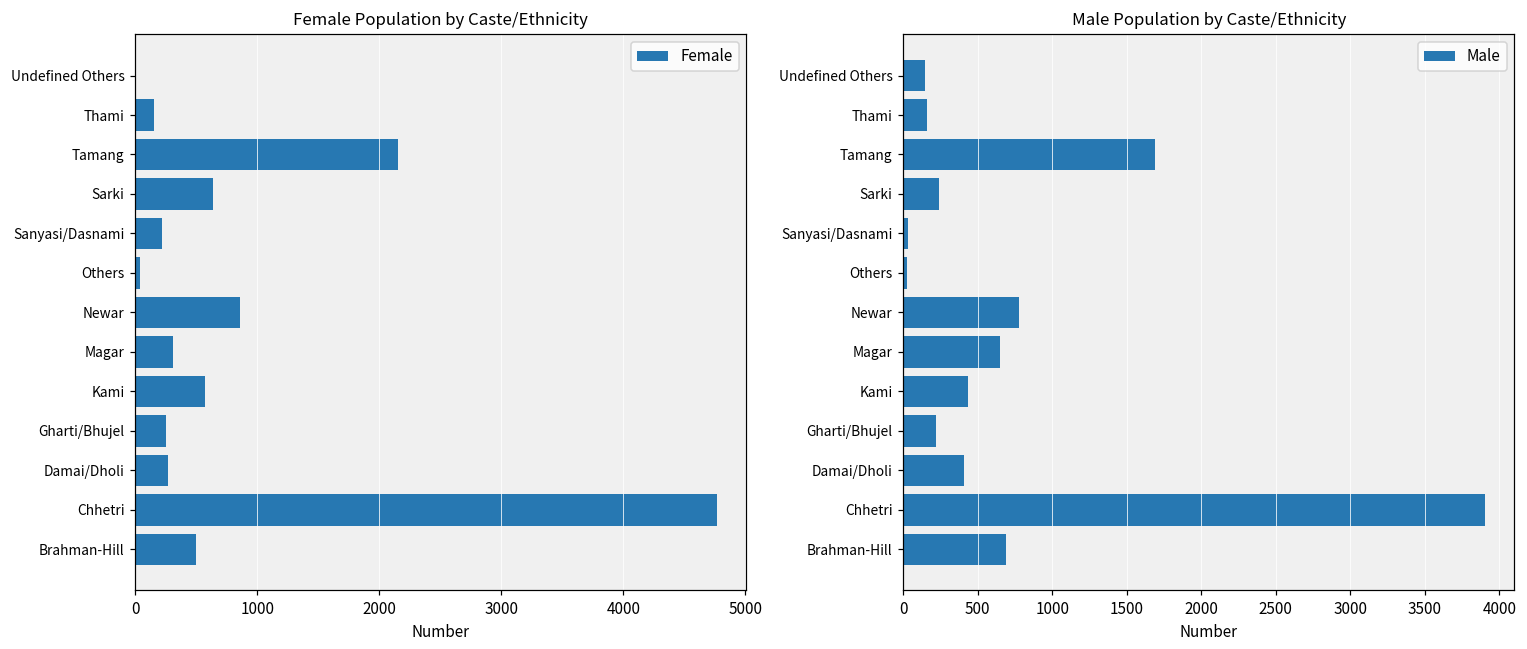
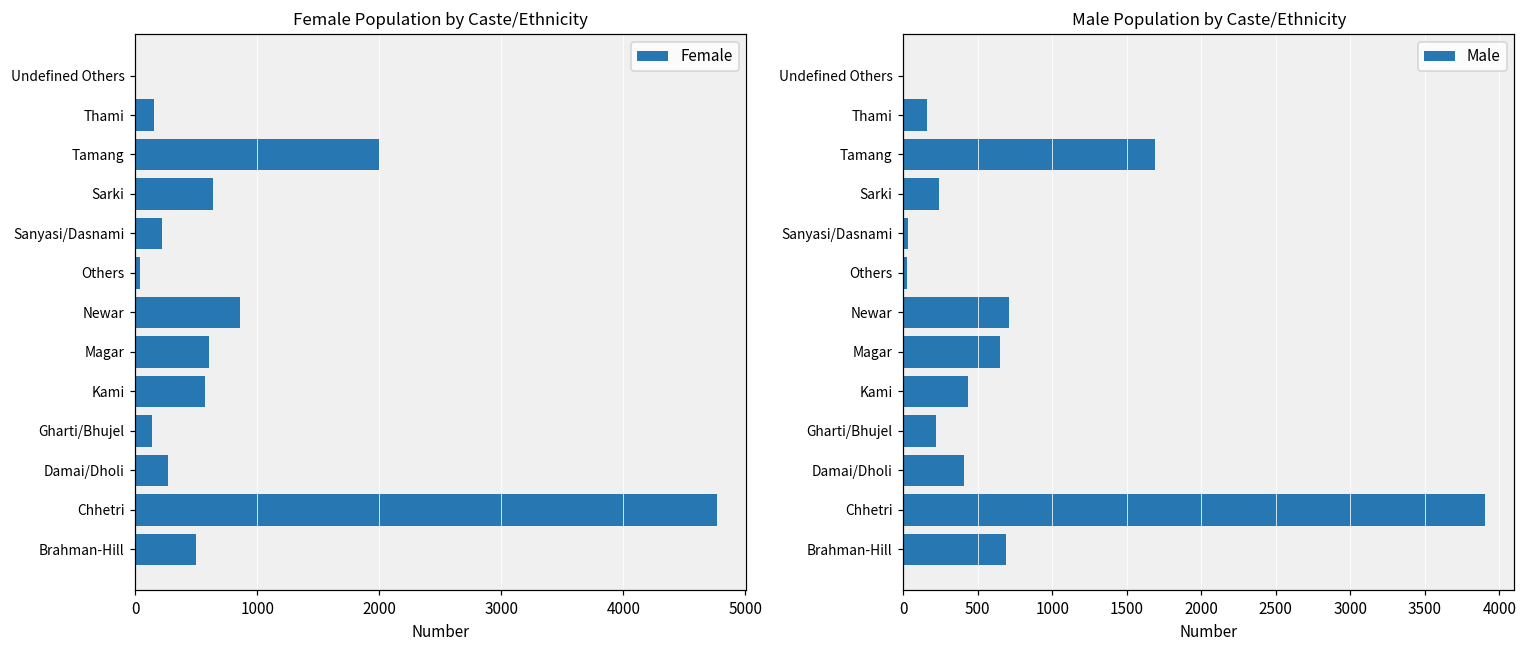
Female Population by Caste/Ethnicity, Tamang: 2160 -> 2000
Female Population by Caste/Ethnicity, Magar: 310 -> 600
Female Population by Caste/Ethnicity, Gharti/Bhujel: 250 -> 140
Male Population by Caste/Ethnicity, Undefined Others: 150 -> 0
Male Population by Caste/Ethnicity, Newar: 780 -> 710
